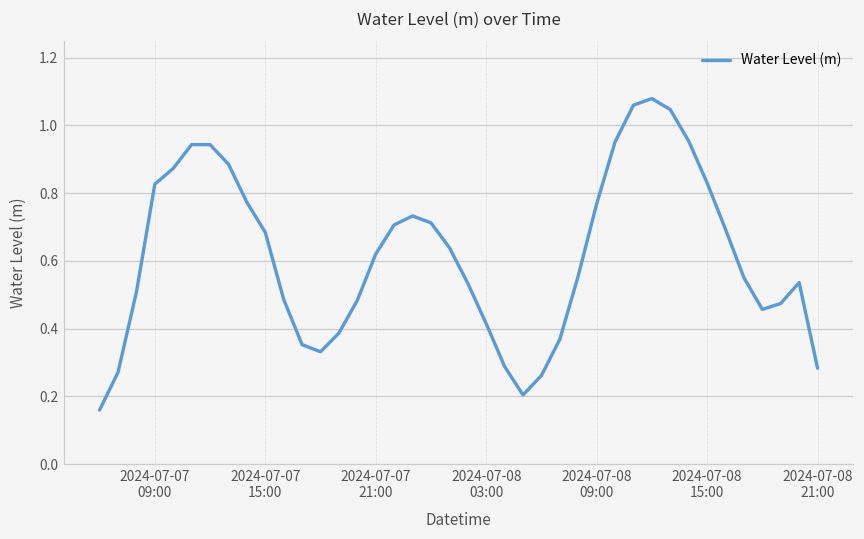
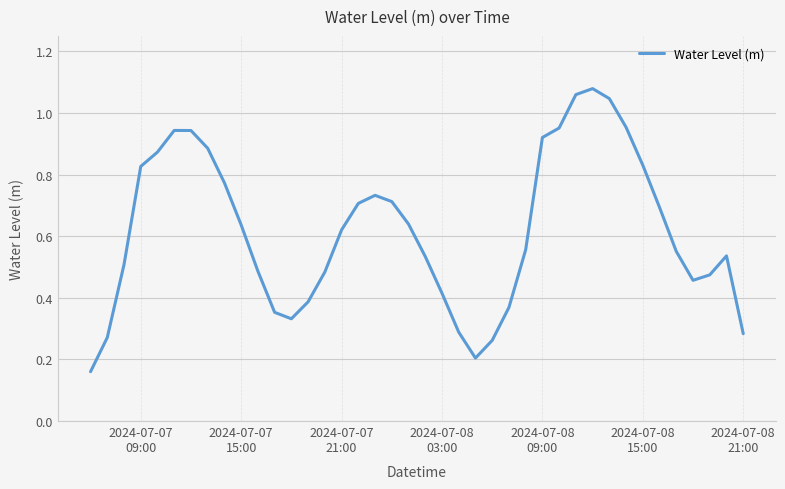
2024-07-07 15:00: 0.68 -> 0.64
2024-07-08 09:00: 0.77 -> 0.92
